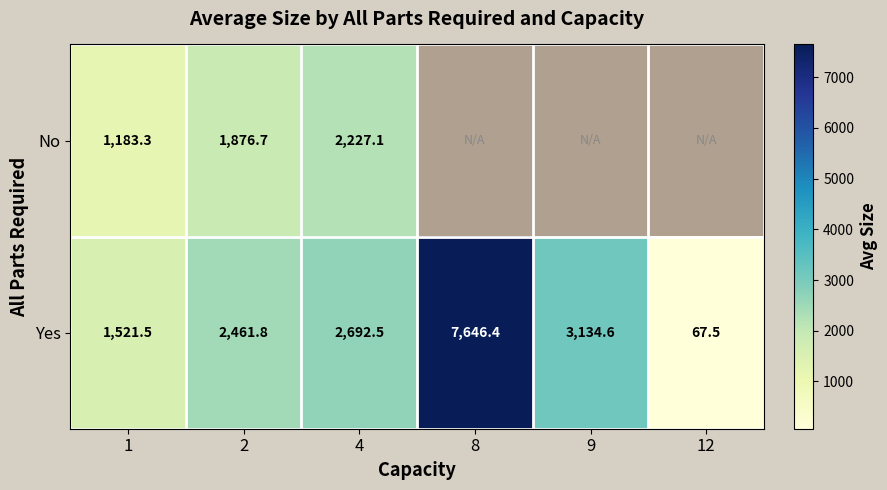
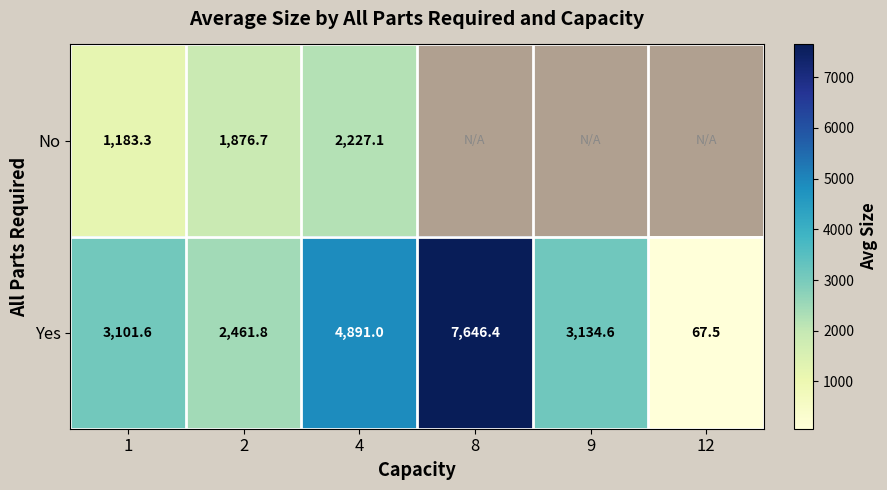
Yes, 1: 1,521.5 -> 3,101.6
Yes, 4: 2,692.5 -> 4,891.0
